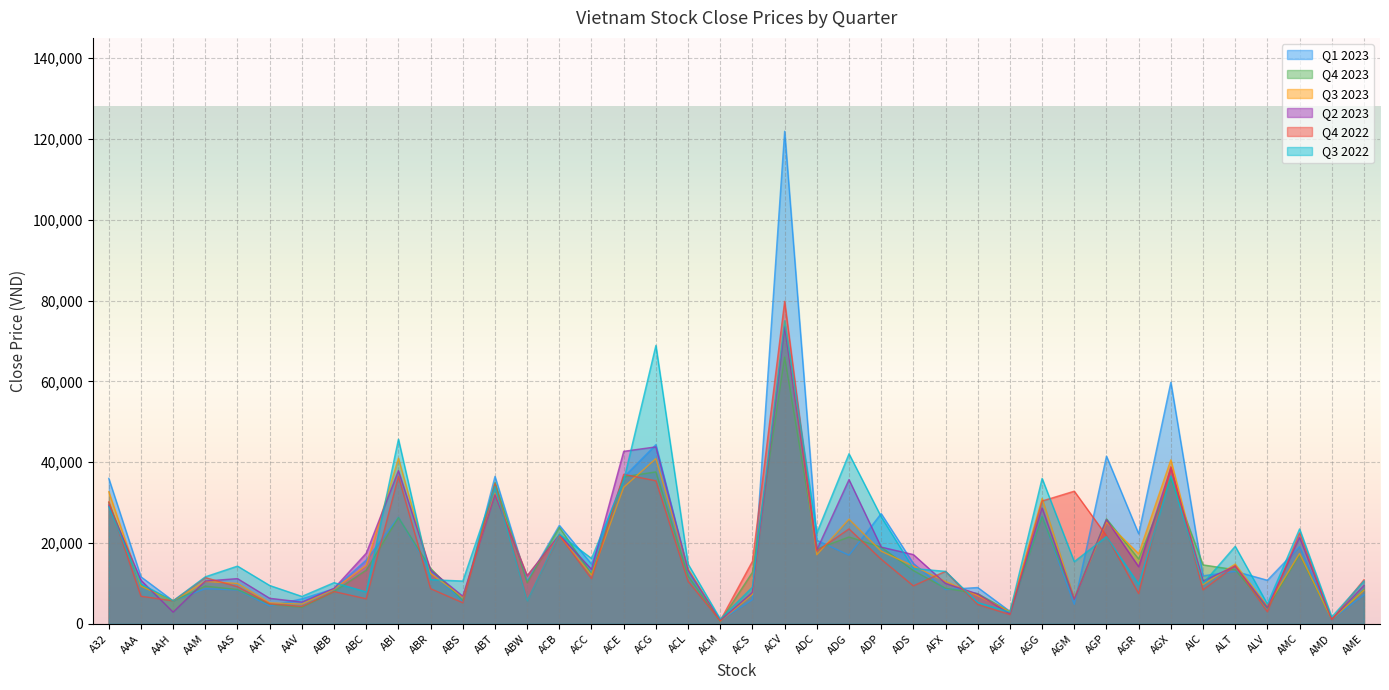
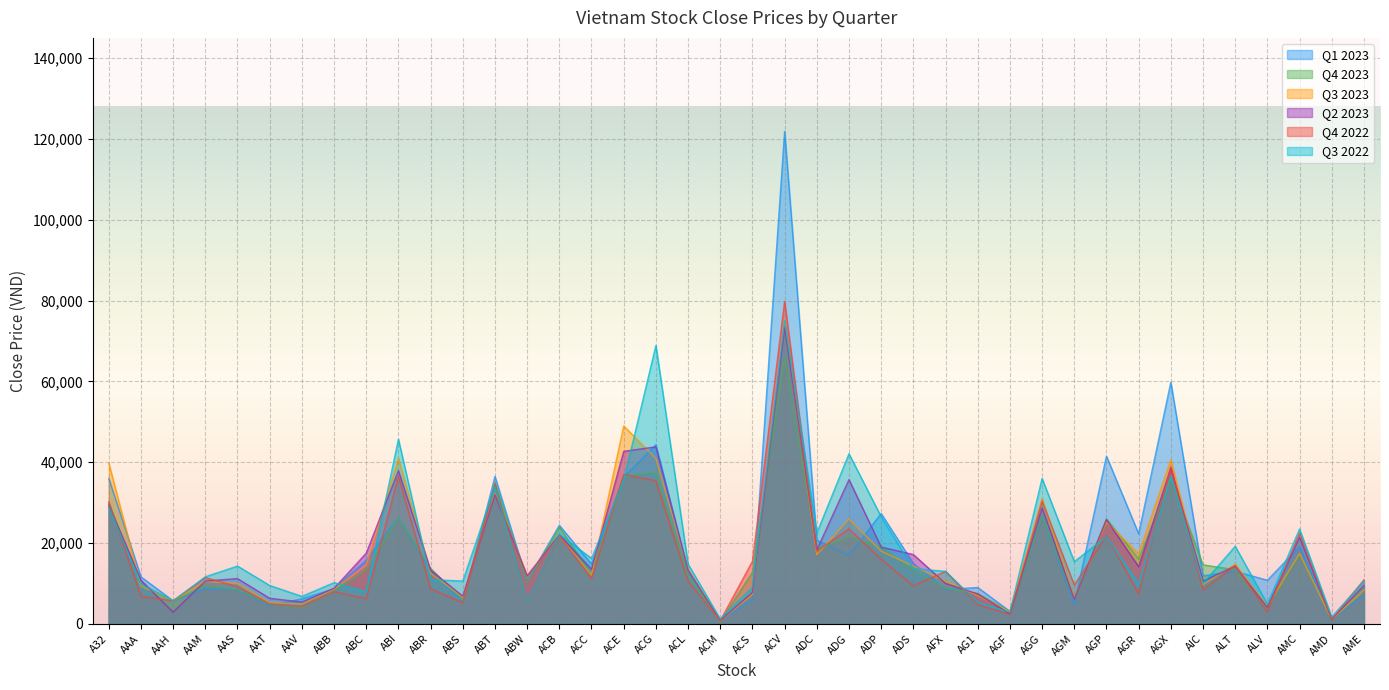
Q3 2023, A32: 33,000 -> 40,000
Q3 2023, ACE: 34,000 -> 49,000
Q4 2022, AGM: 33,000 -> 10,000
